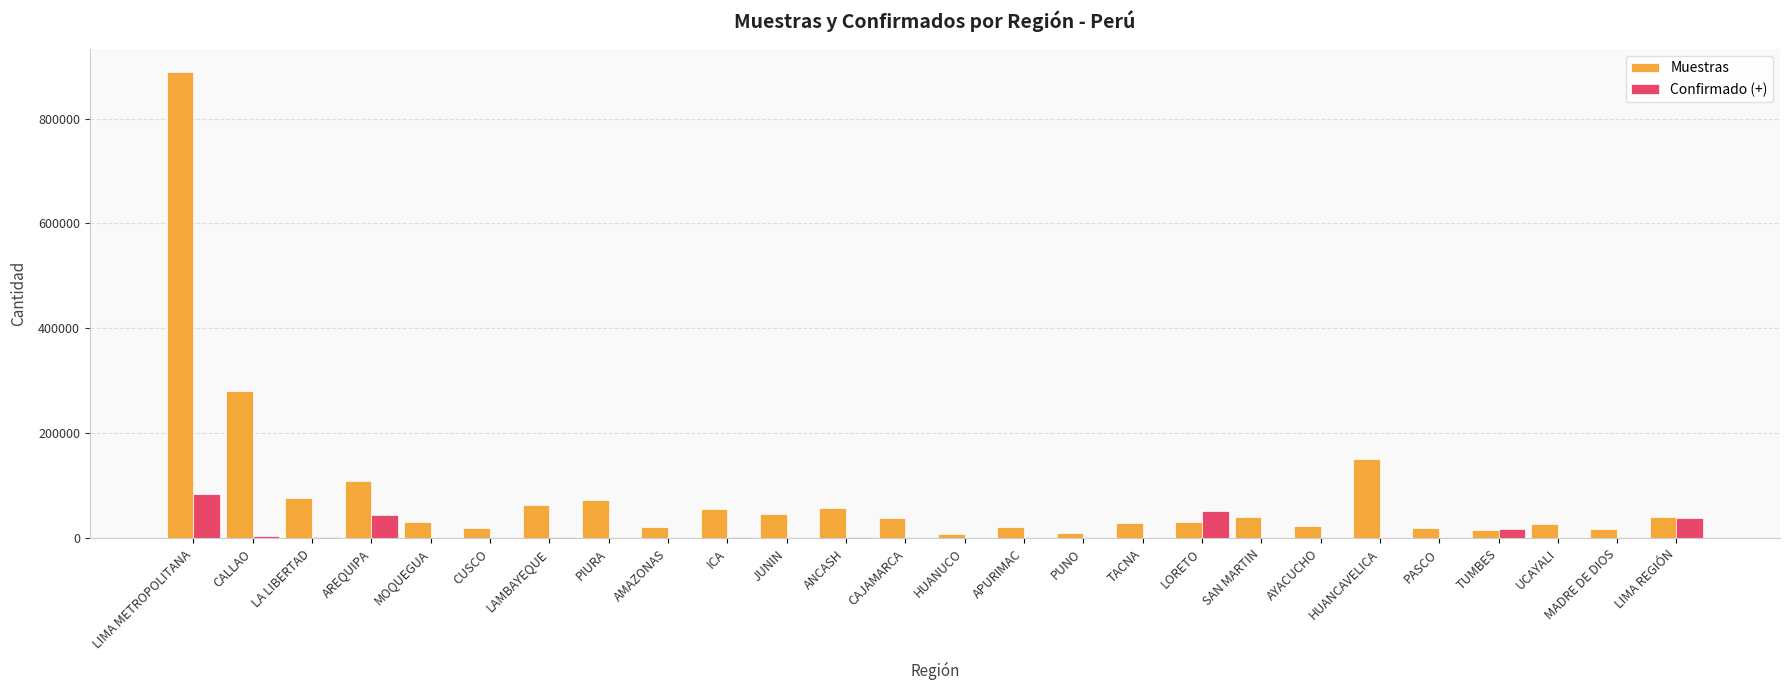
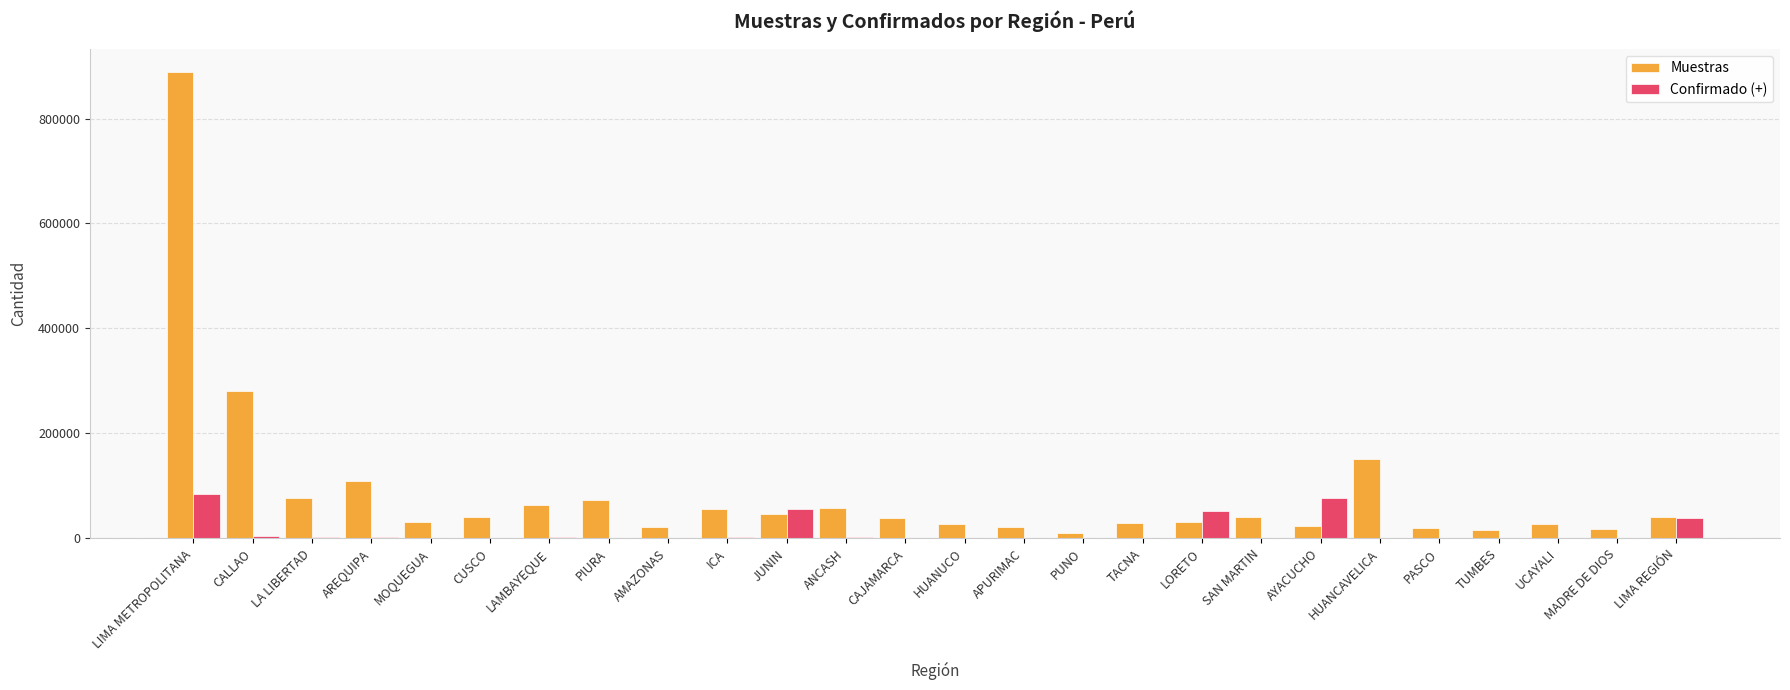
Confirmado (+), AREQUIPA: 50000 -> 0
Muestras, CUSCO: 20000 -> 40000
Confirmado (+), JUNIN: 0 -> 60000
Muestras, HUANUCO: 10000 -> 30000
Confirmado (+), AYACUCHO: 0 -> 80000
Confirmado (+), TUMBES: 20000 -> 0
